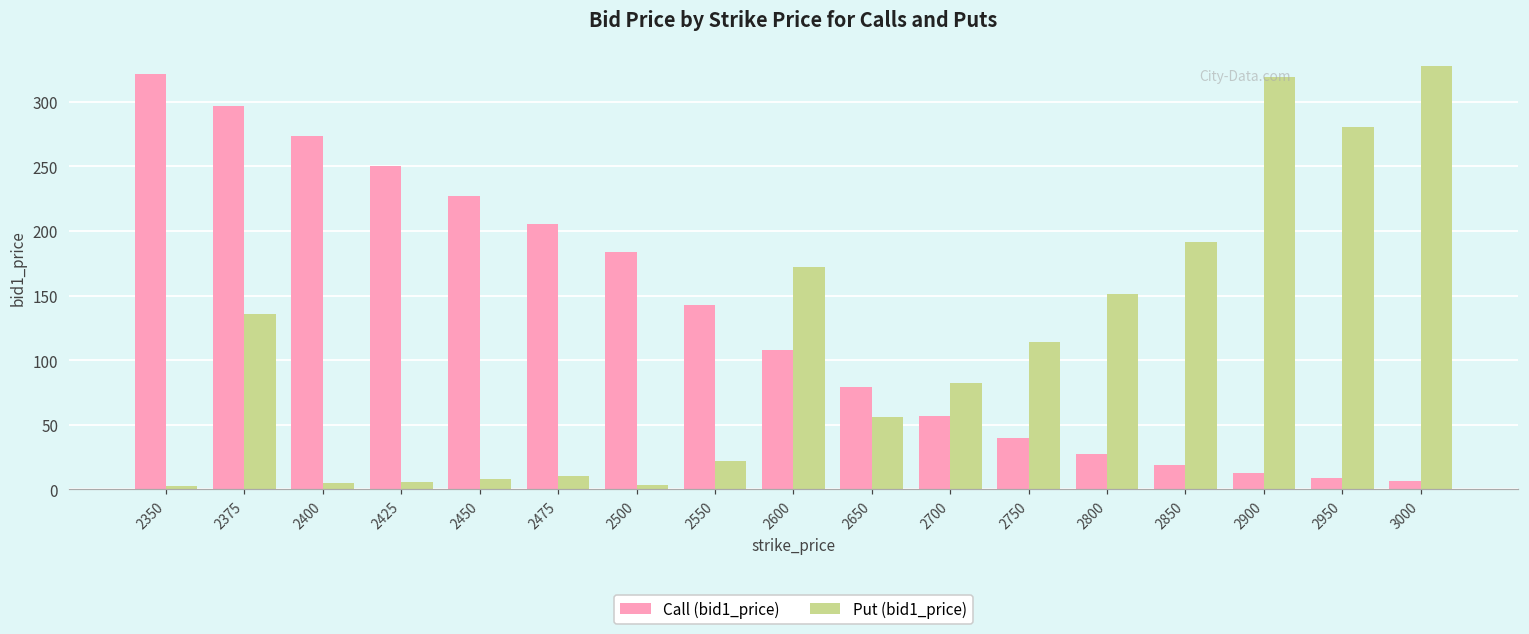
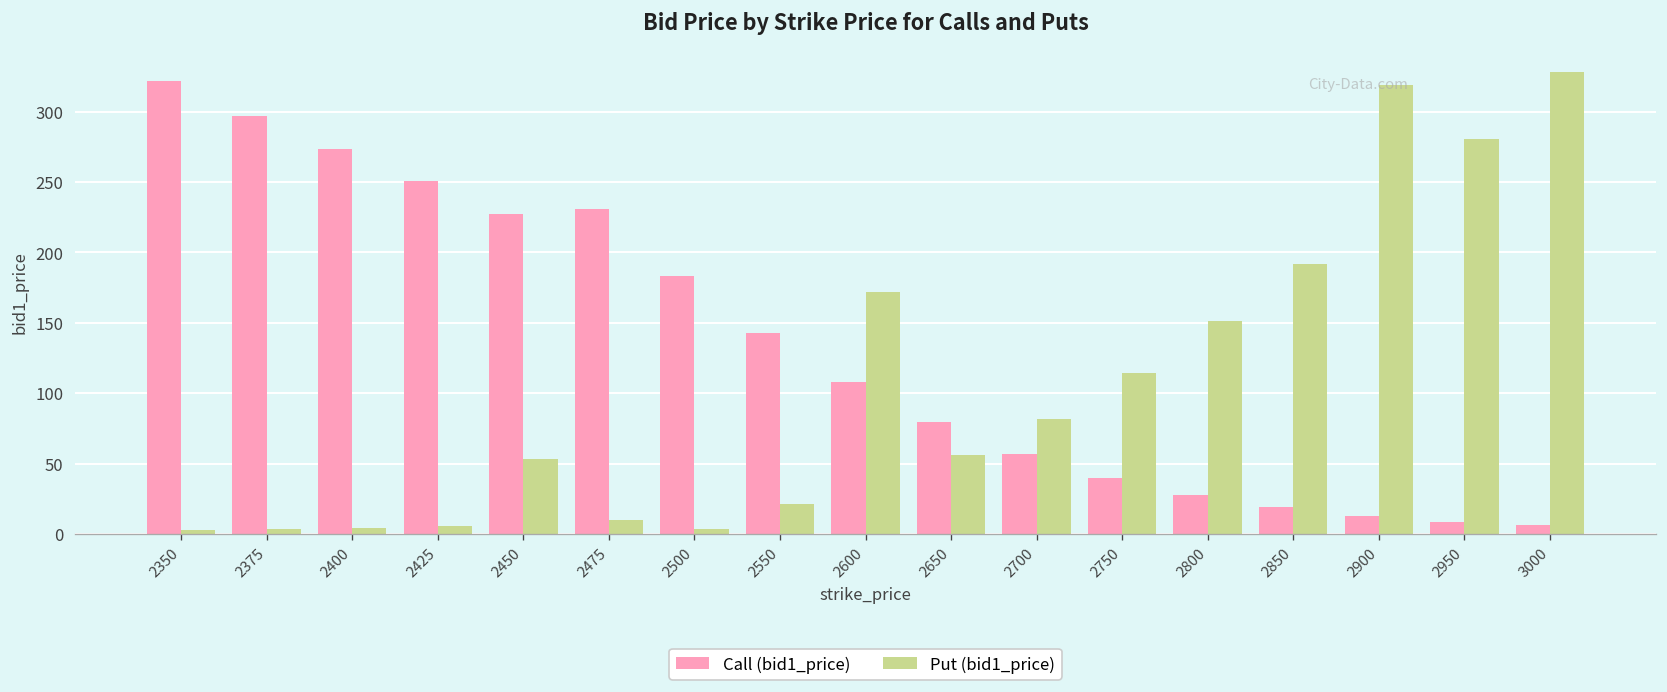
Put (bid1_price), 2375: 136 -> 4
Put (bid1_price), 2450: 8 -> 53
Call (bid1_price), 2475: 205 -> 231
